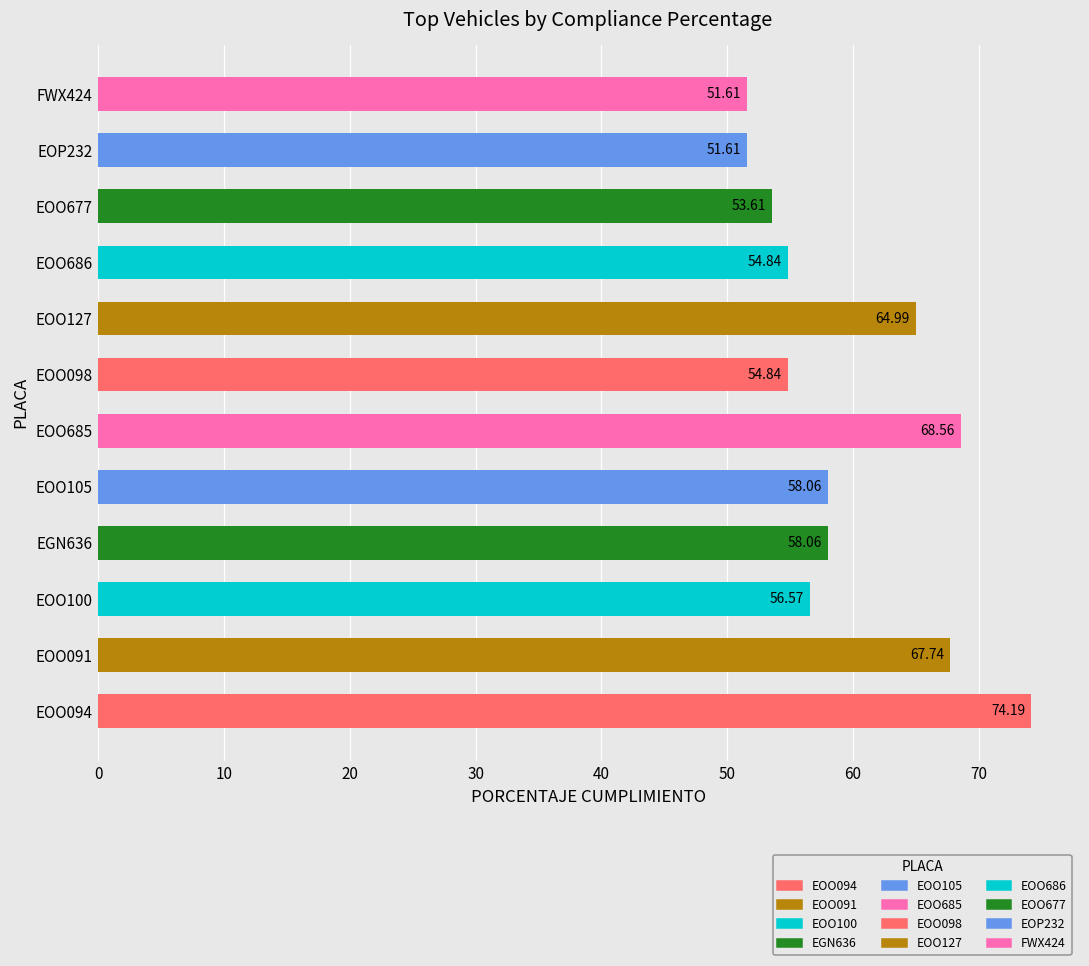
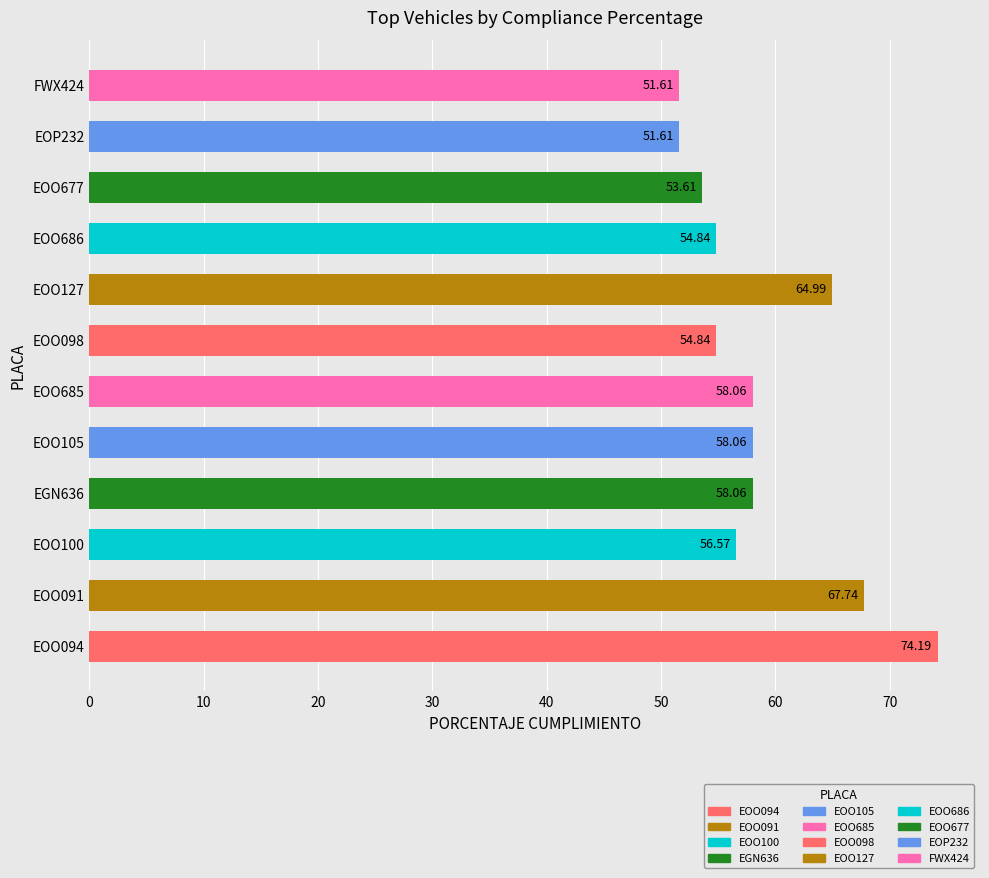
EOO685: 68.56 -> 58.06
